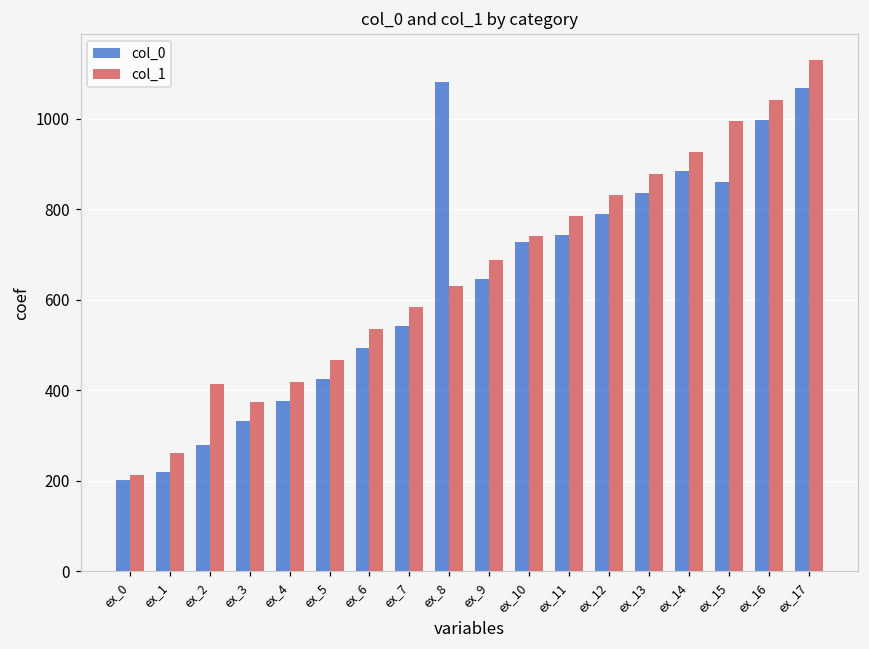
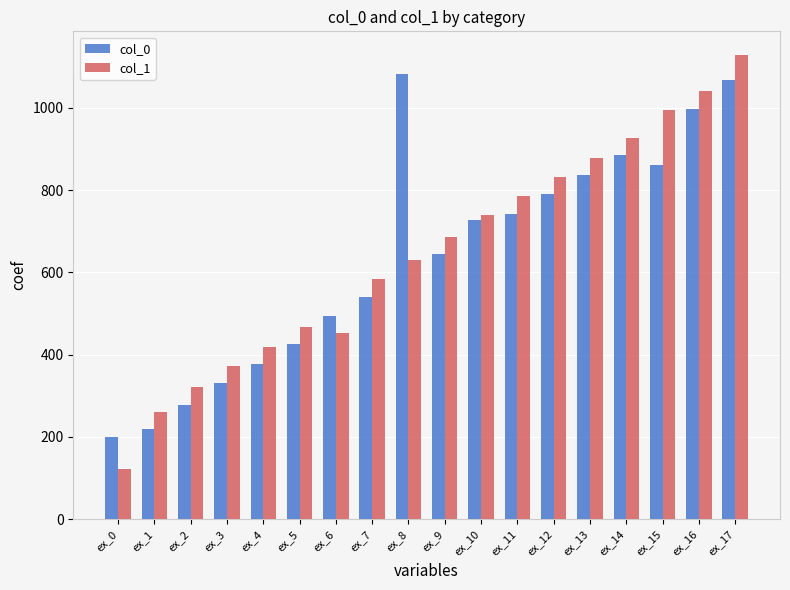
col_1, ex_0: 210 -> 120
col_1, ex_2: 410 -> 320
col_1, ex_6: 540 -> 450
